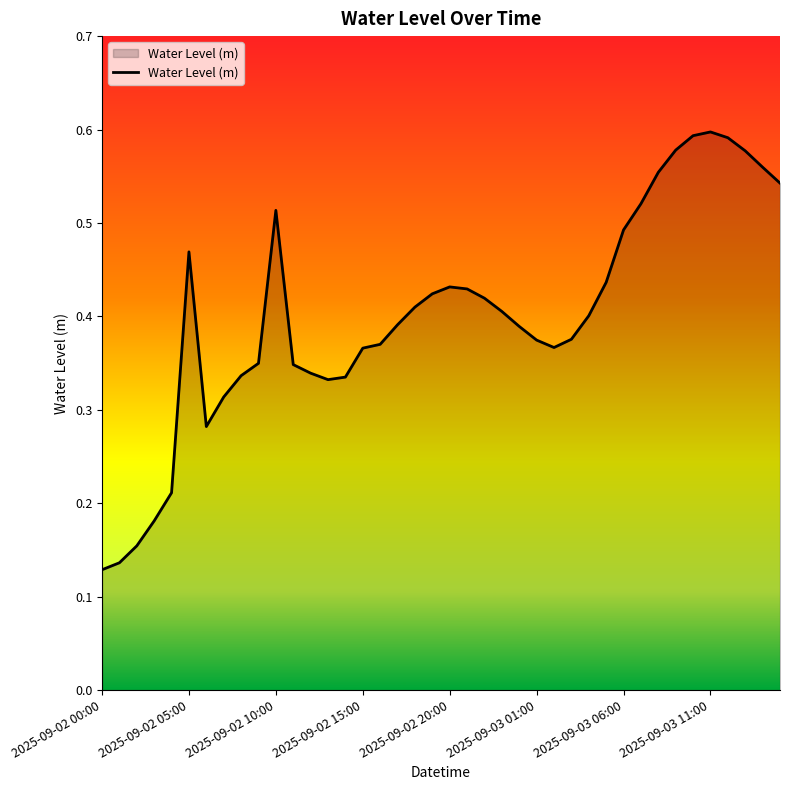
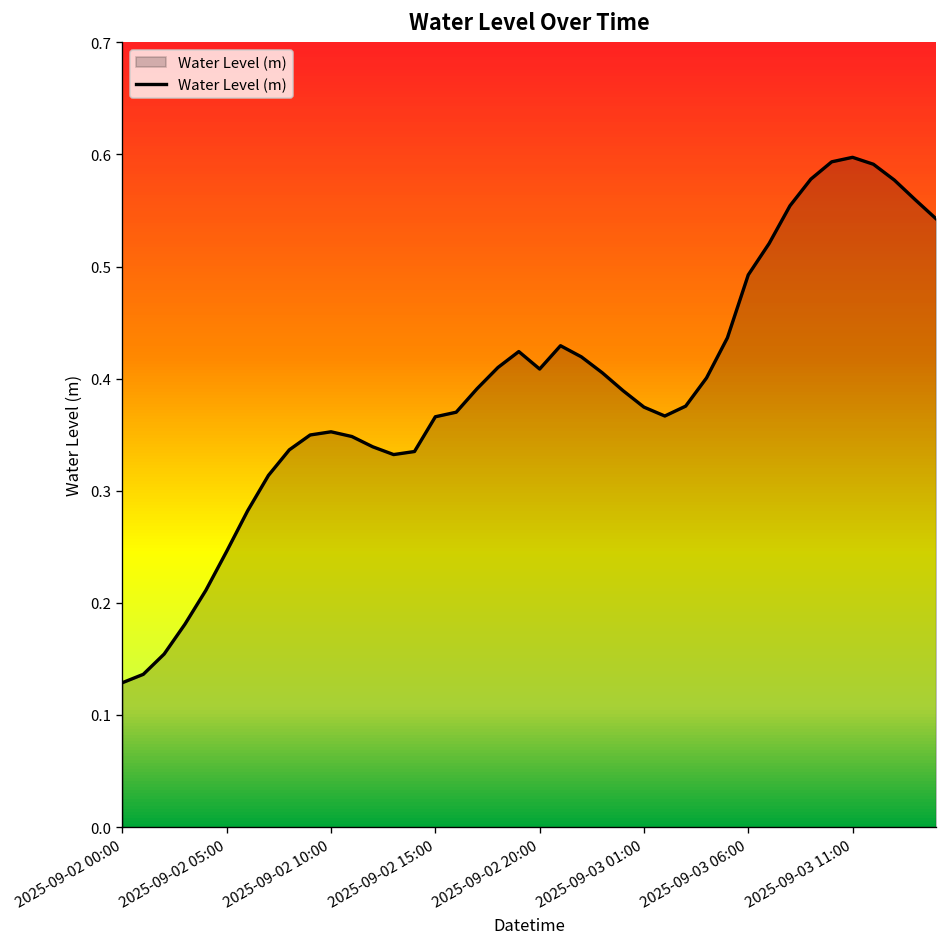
2025-09-02 05:00: 0.47 -> 0.25
2025-09-02 10:00: 0.51 -> 0.35
2025-09-02 20:00: 0.43 -> 0.41
